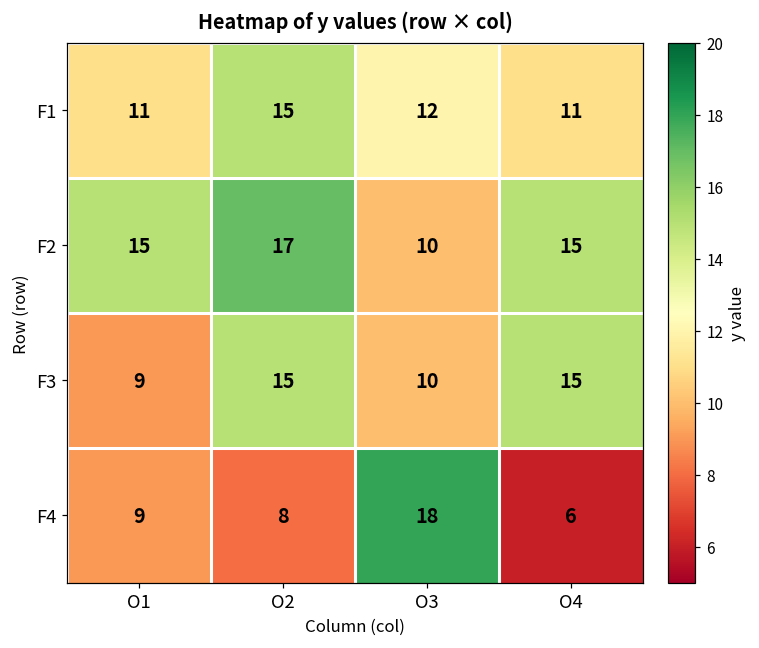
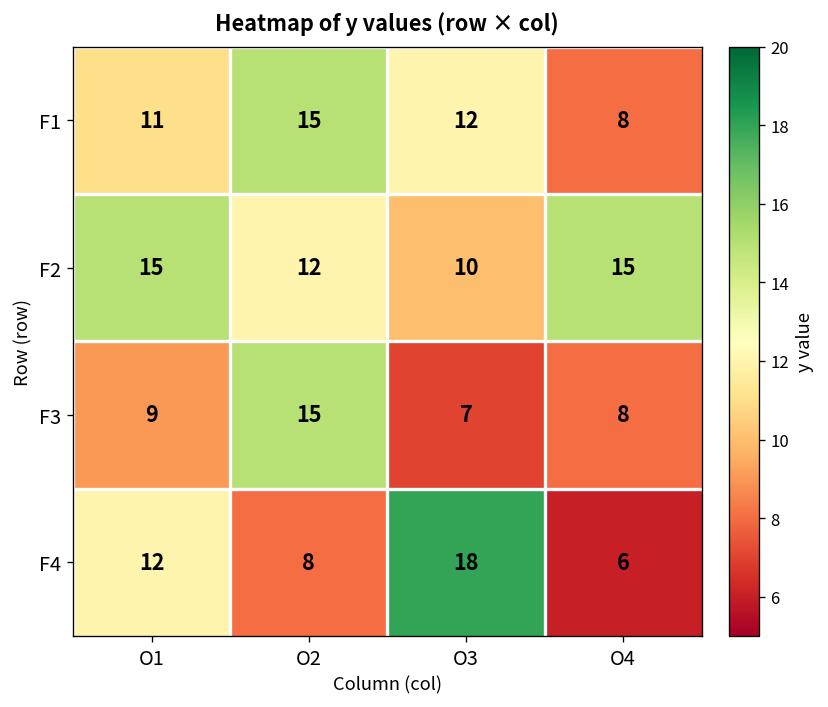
F1, O4: 11 -> 8
F2, O2: 17 -> 12
F3, O3: 10 -> 7
F3, O4: 15 -> 8
F4, O1: 9 -> 12
